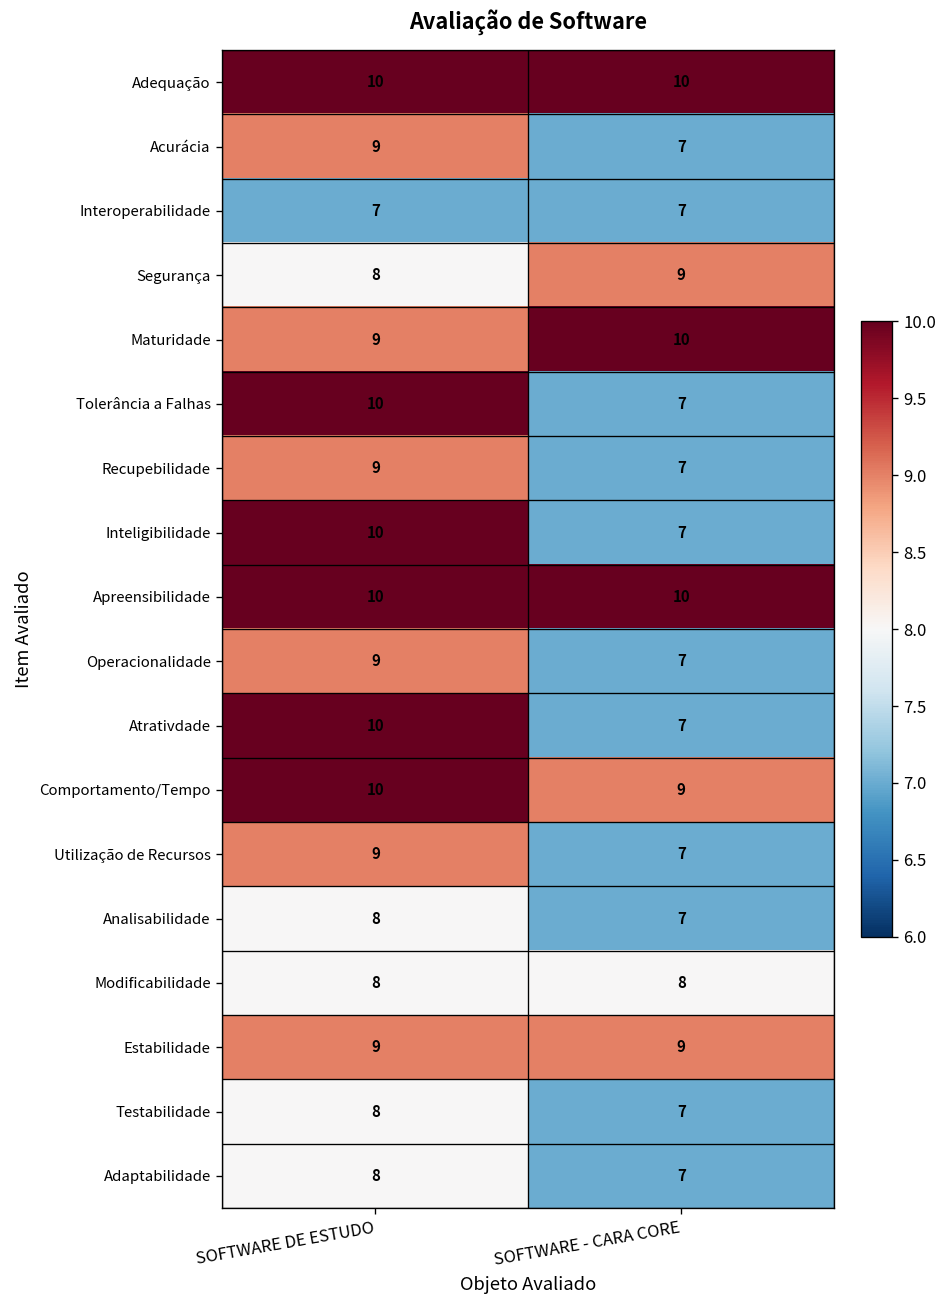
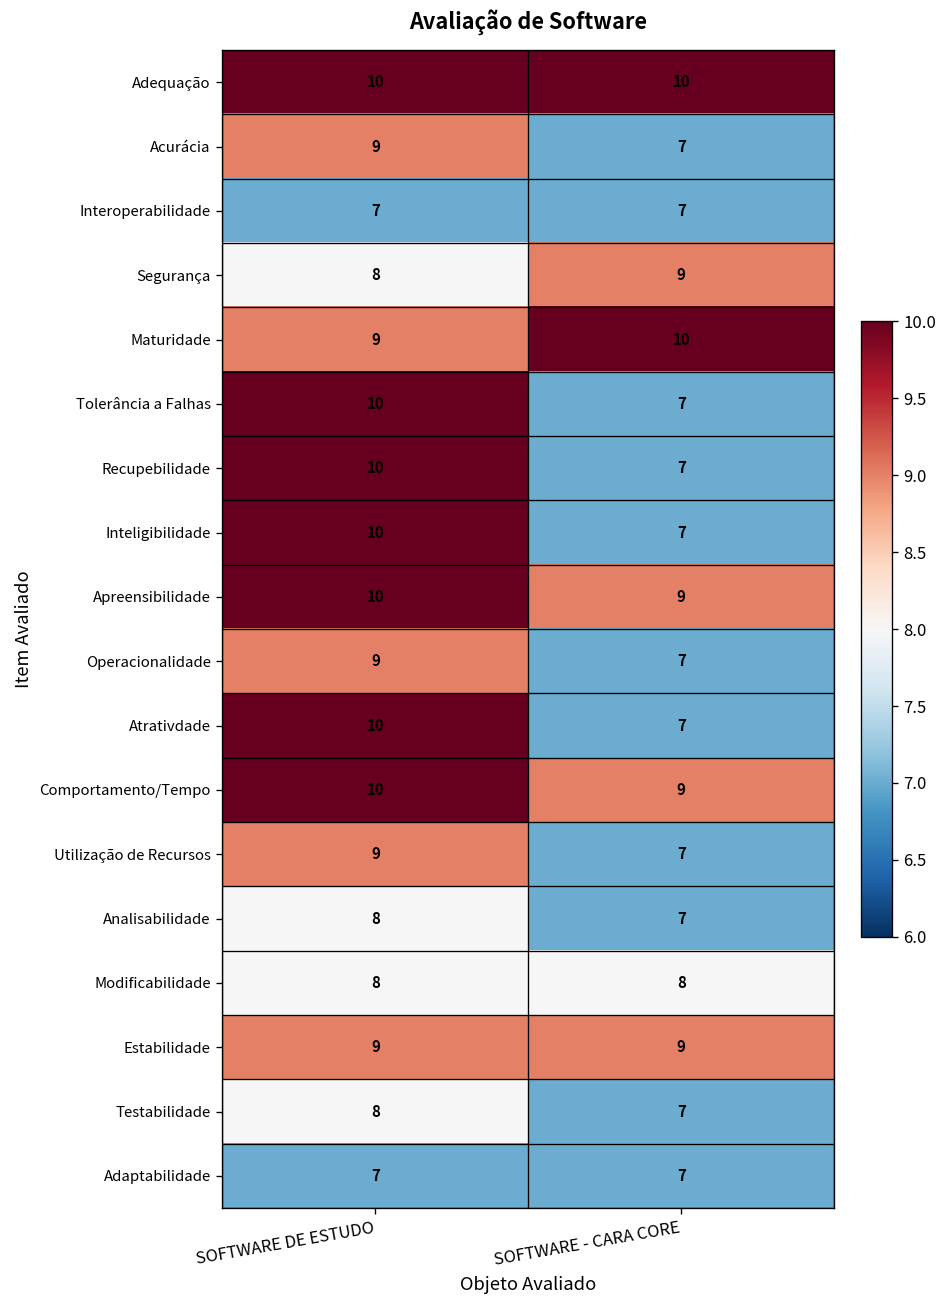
Recupebilidade, SOFTWARE DE ESTUDO: 9 -> 10
Apreensibilidade, SOFTWARE - CARA CORE: 10 -> 9
Adaptabilidade, SOFTWARE DE ESTUDO: 8 -> 7
